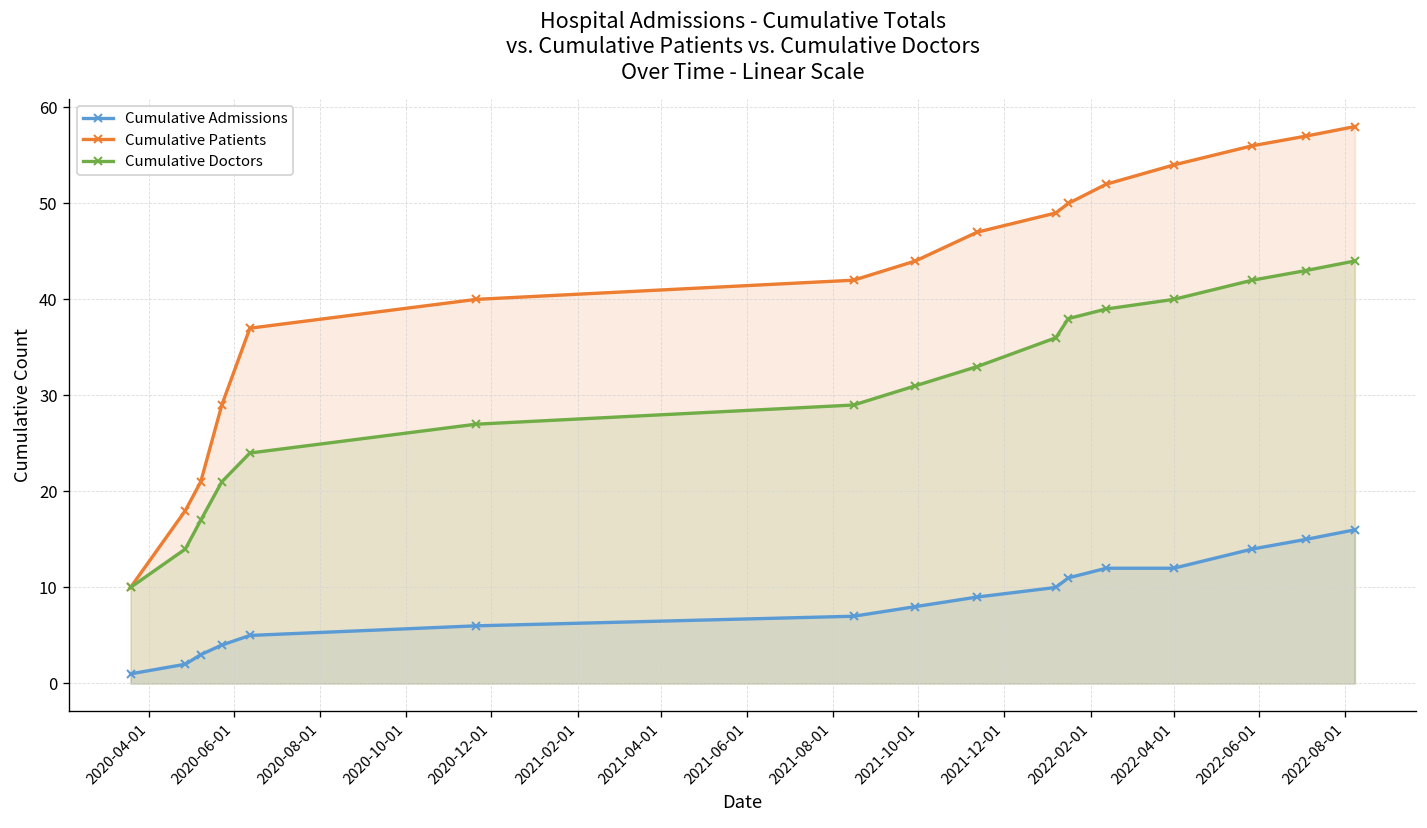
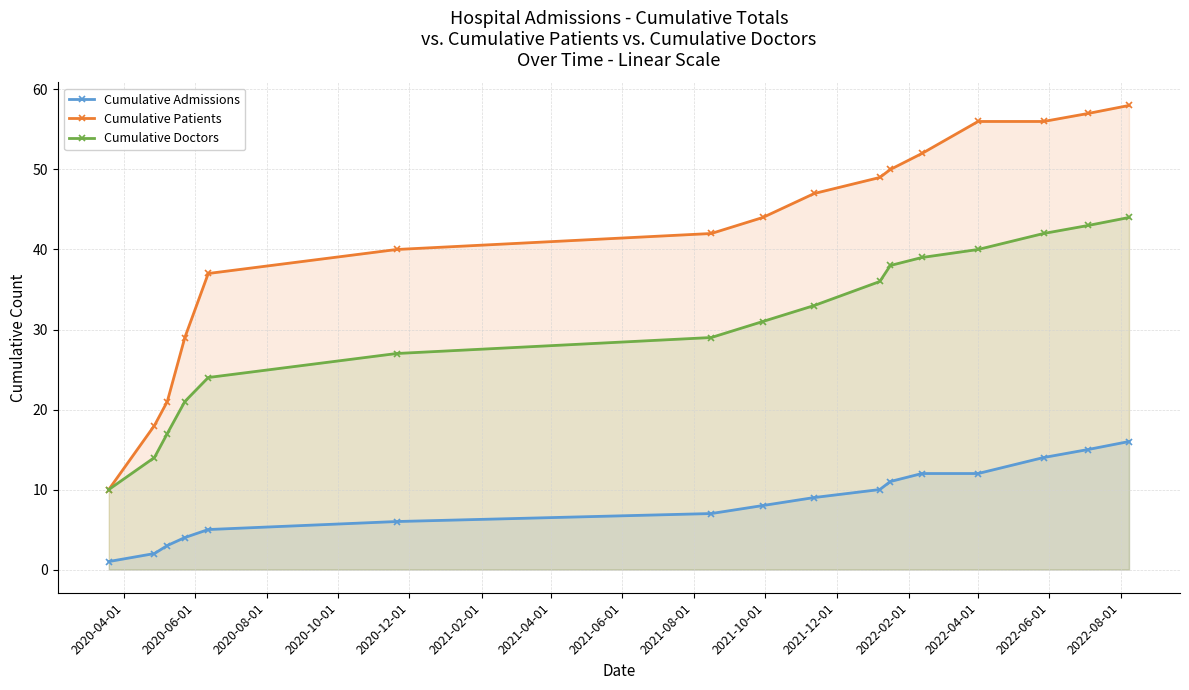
Cumulative Patients, 2022-04-01: 54 -> 56
